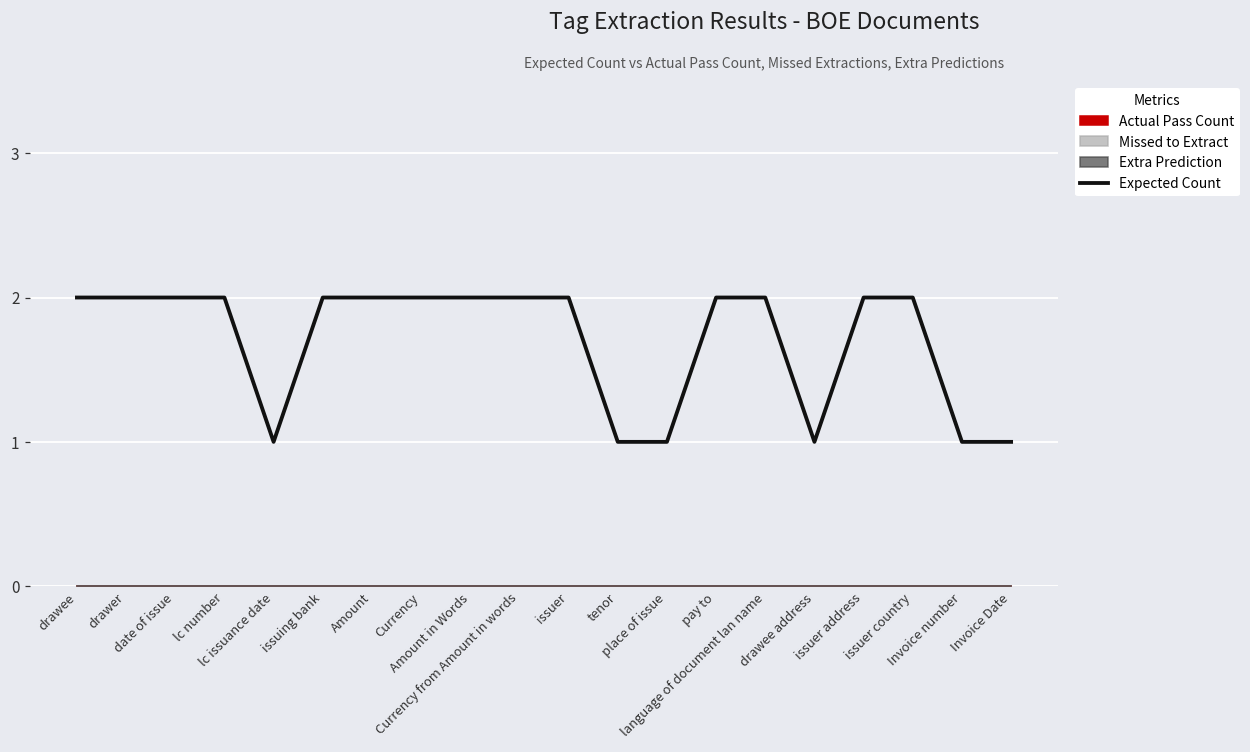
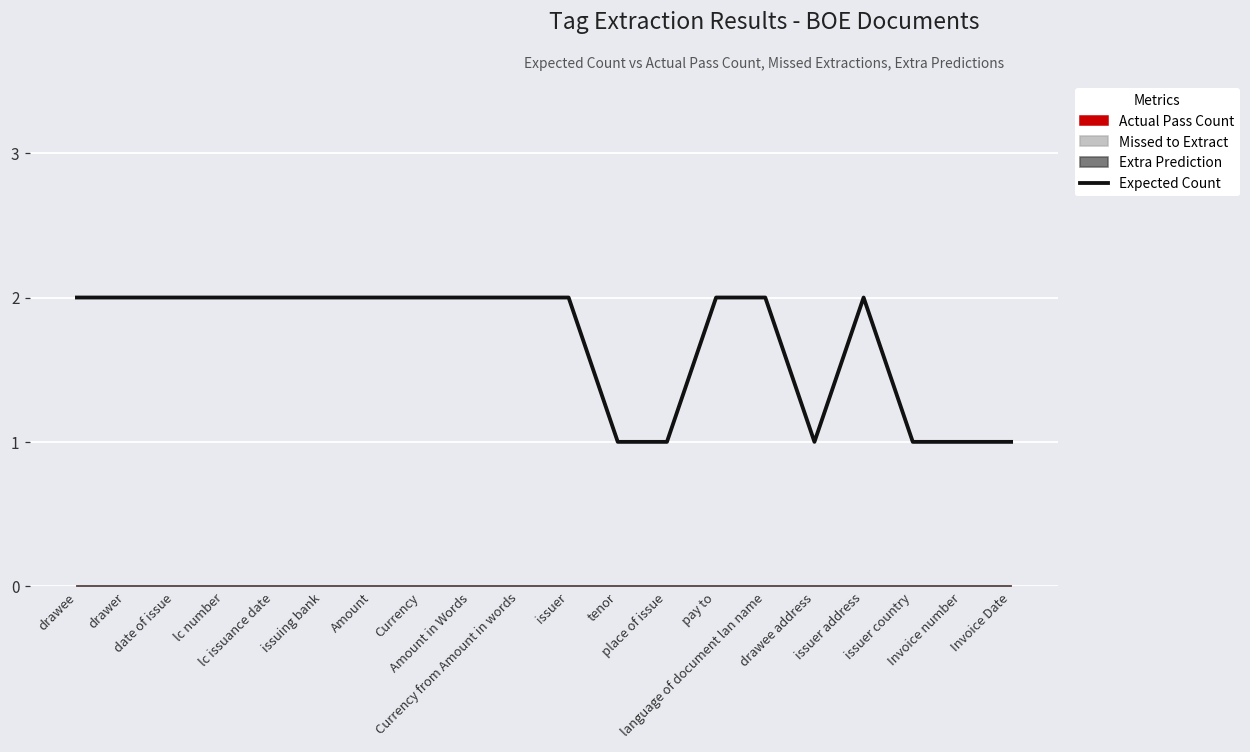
Expected Count, lc issuance date: 1 -> 2
Expected Count, issuer country: 2 -> 1
